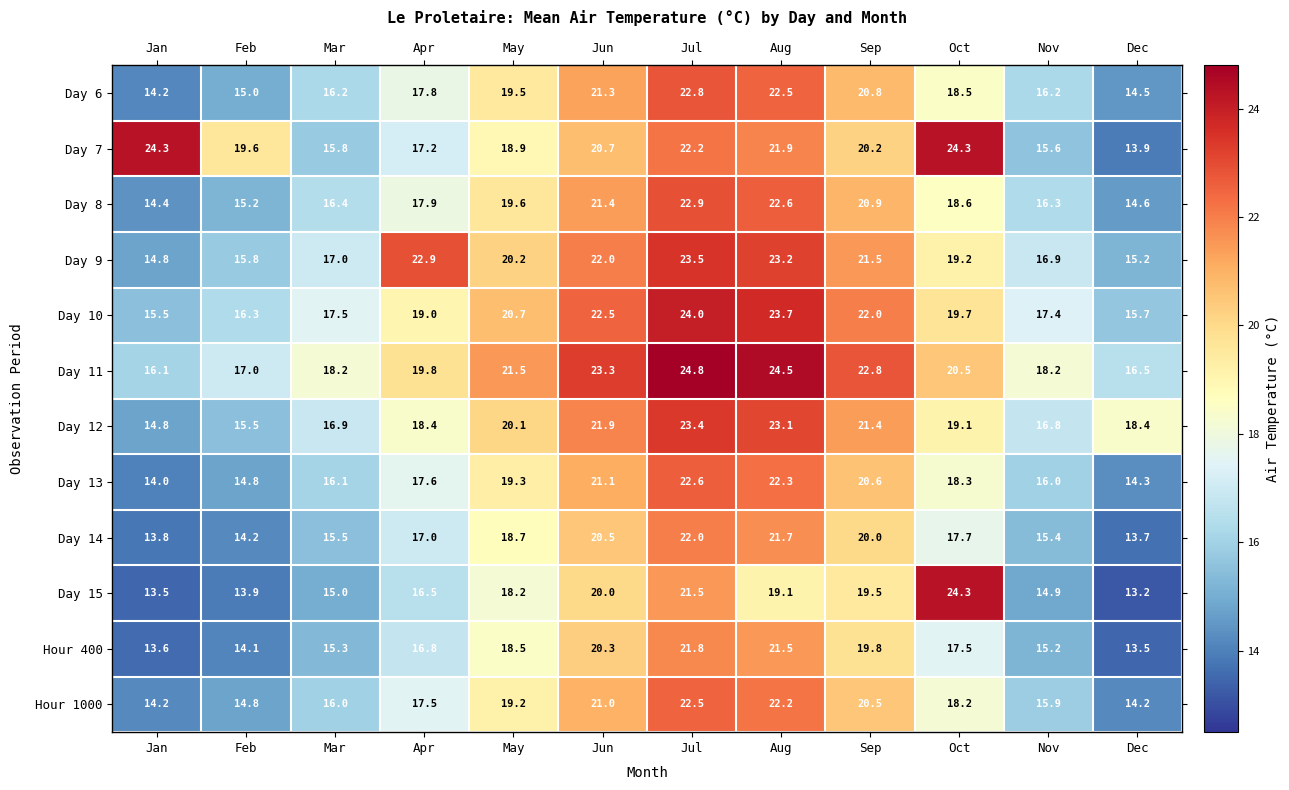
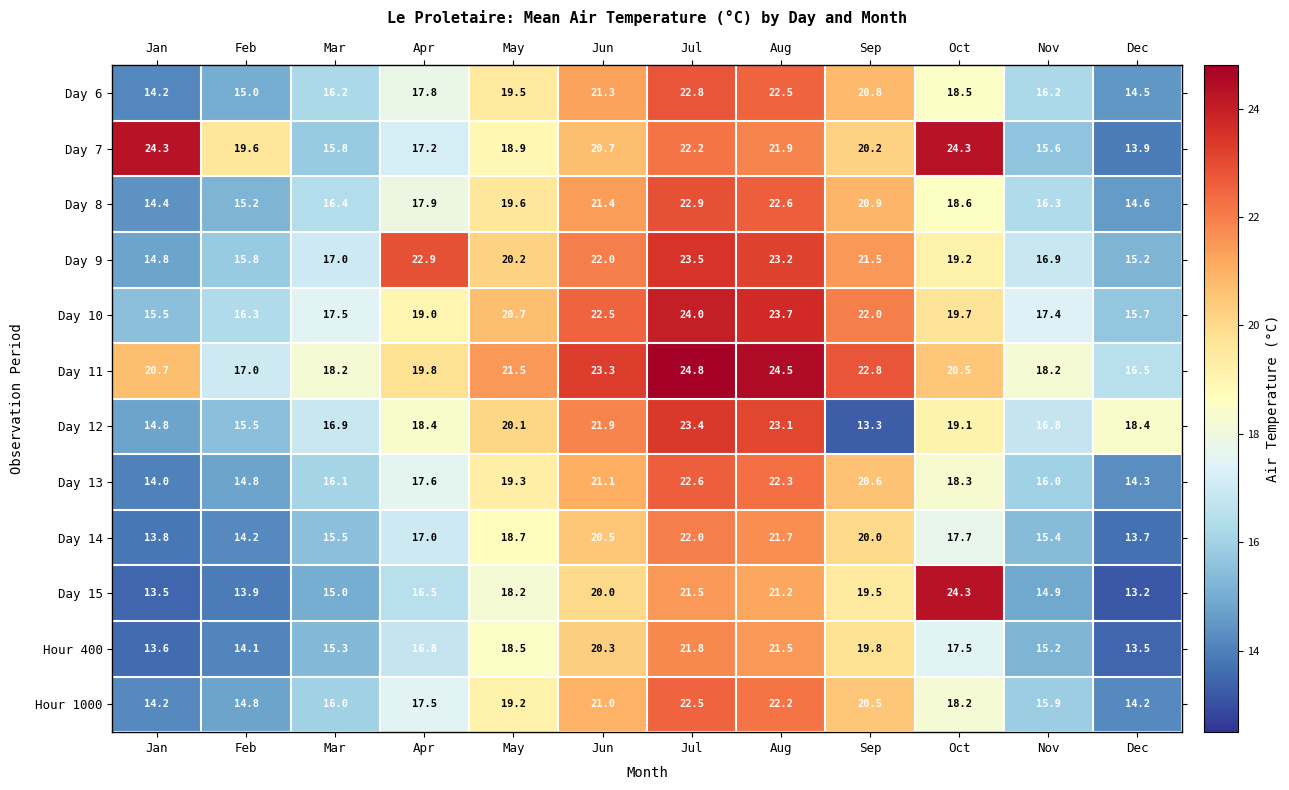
Day 11, Jan: 16.1 -> 20.7
Day 12, Sep: 21.4 -> 13.3
Day 15, Aug: 19.1 -> 21.2
